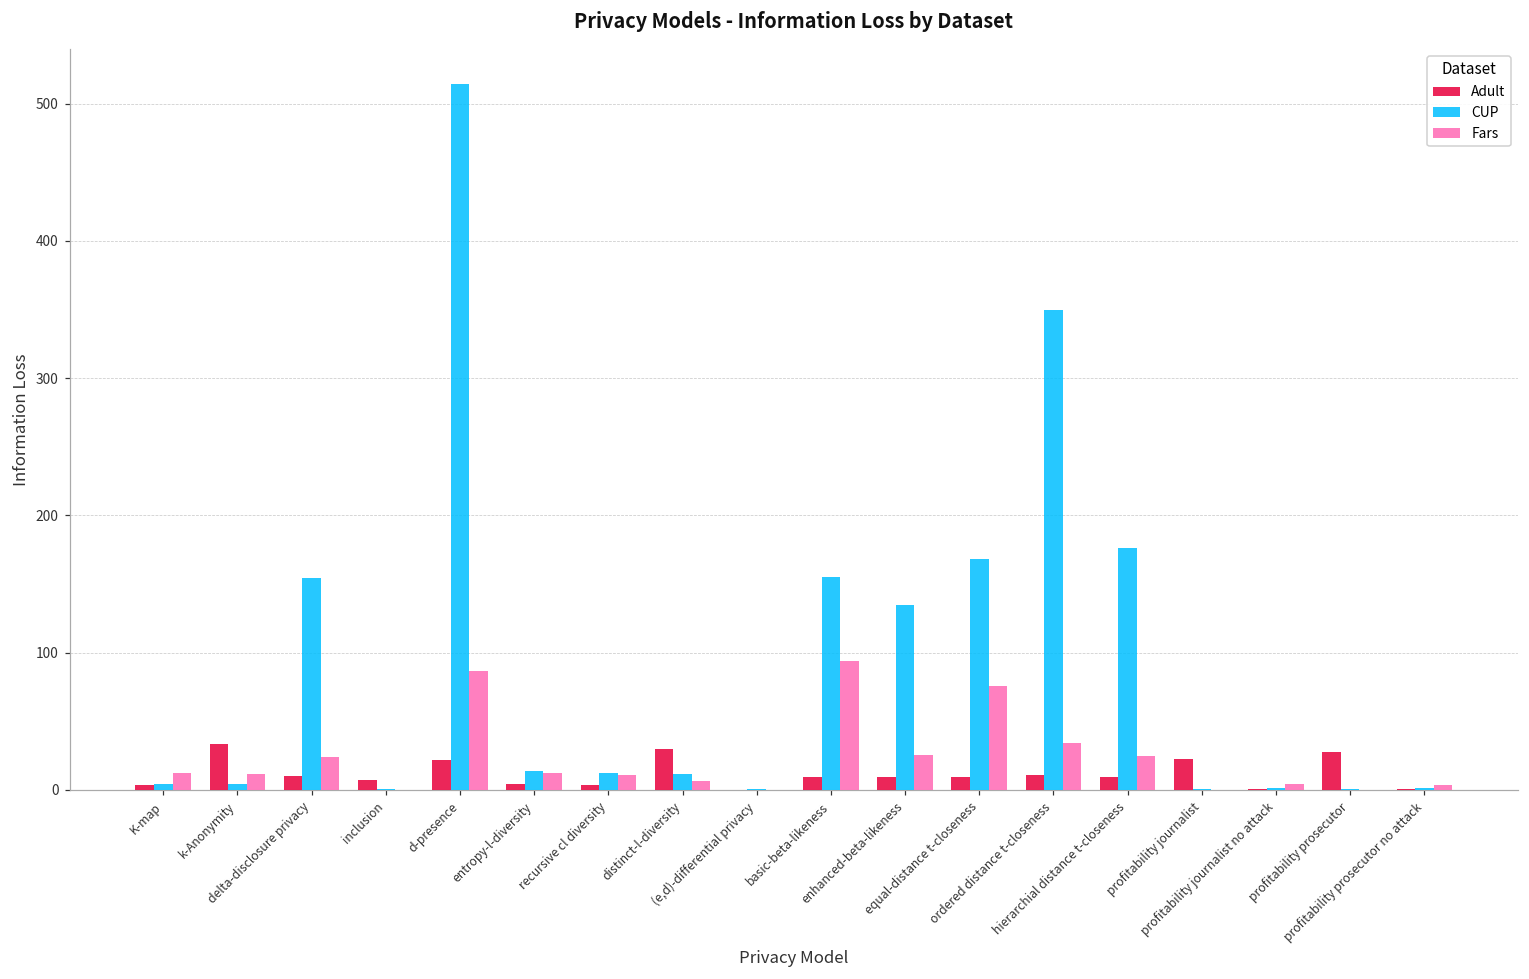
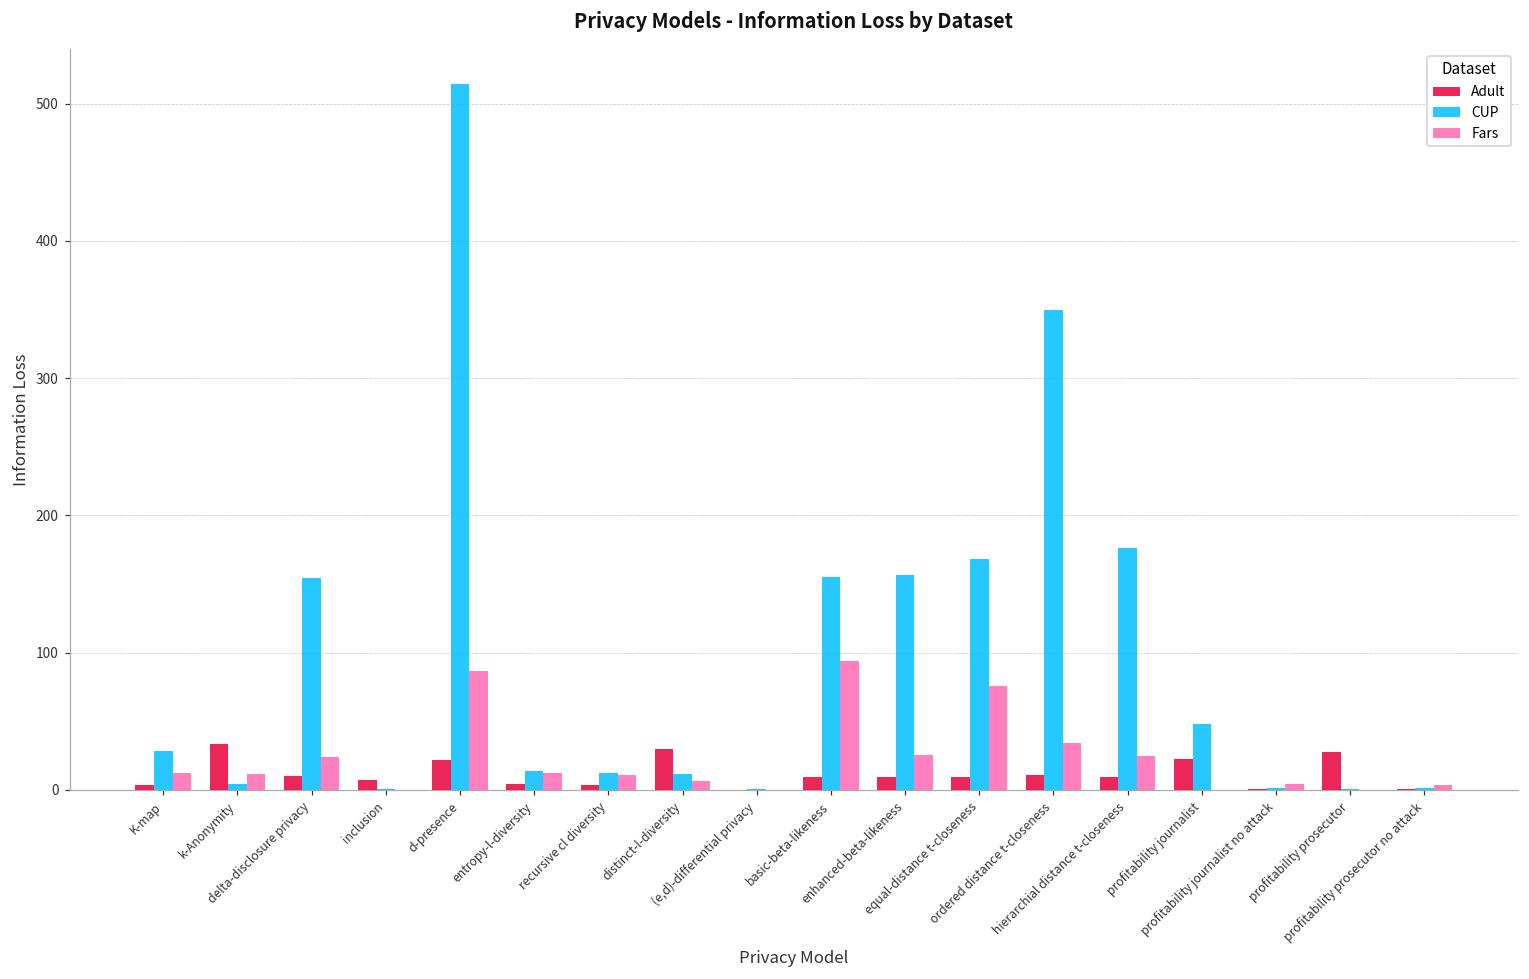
CUP, K-map: 4 -> 28
CUP, enhanced-beta-likeness: 135 -> 157
CUP, profitability journalist: 1 -> 48
